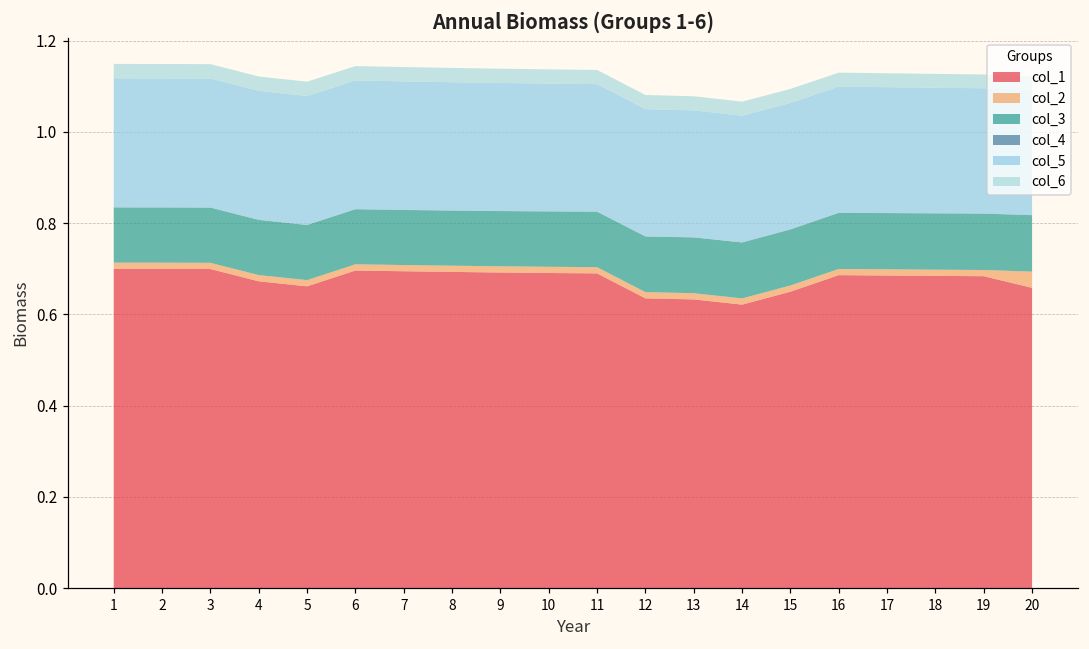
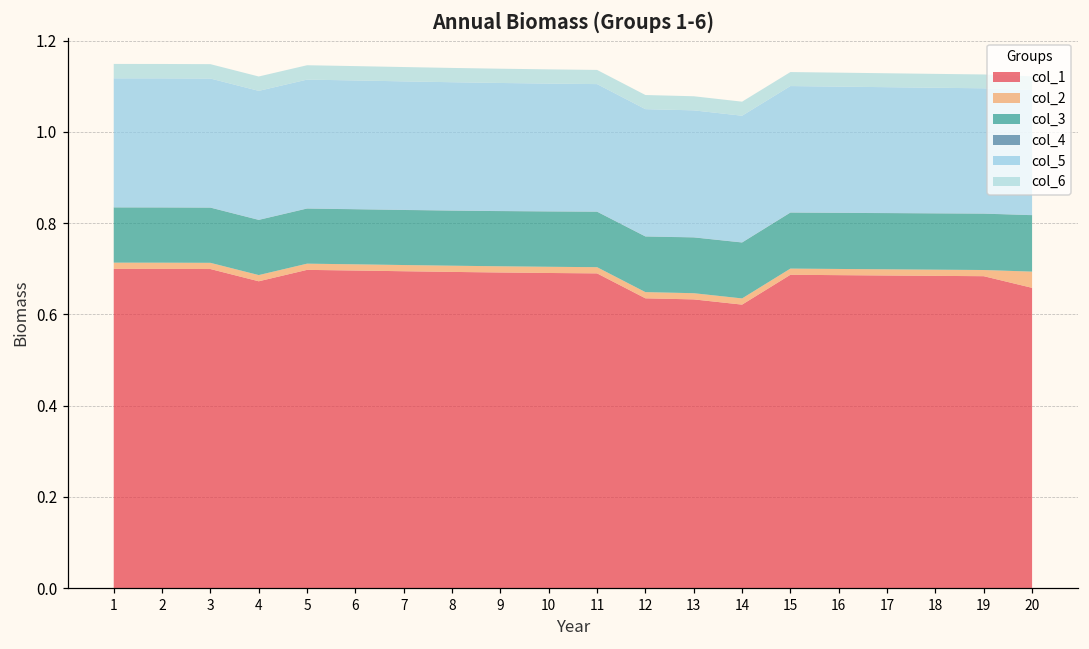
col_1, 5: 0.66 -> 0.70
col_1, 15: 0.65 -> 0.69
